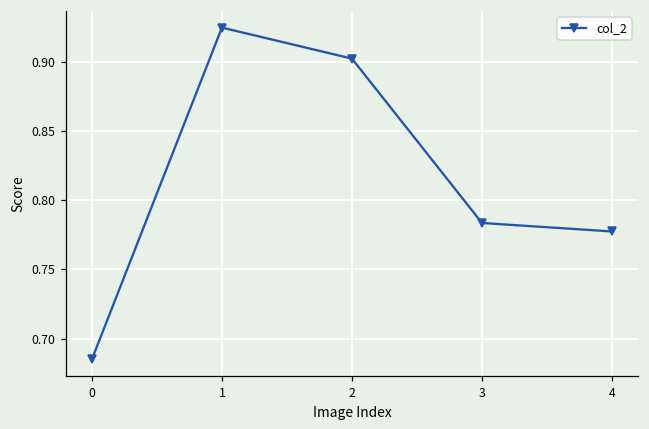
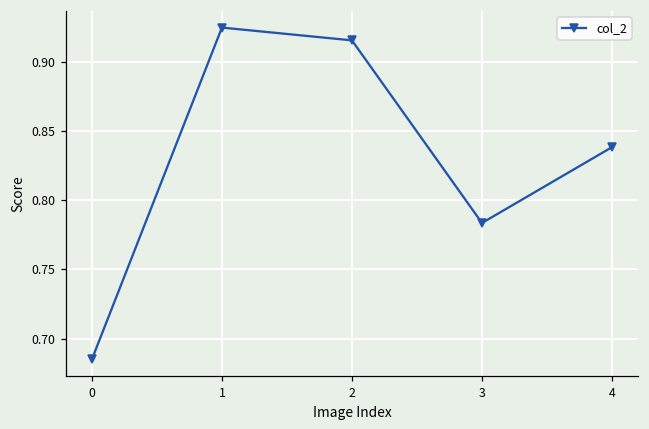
2: 0.903 -> 0.916
4: 0.778 -> 0.839
